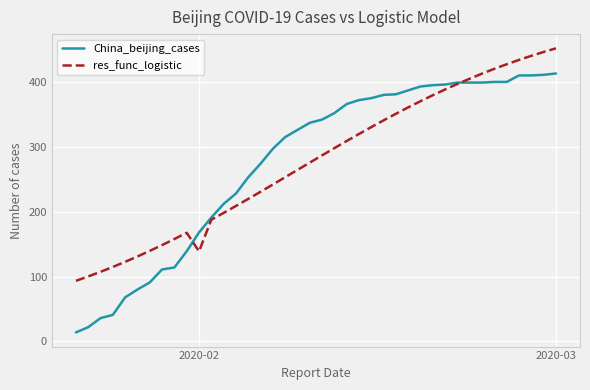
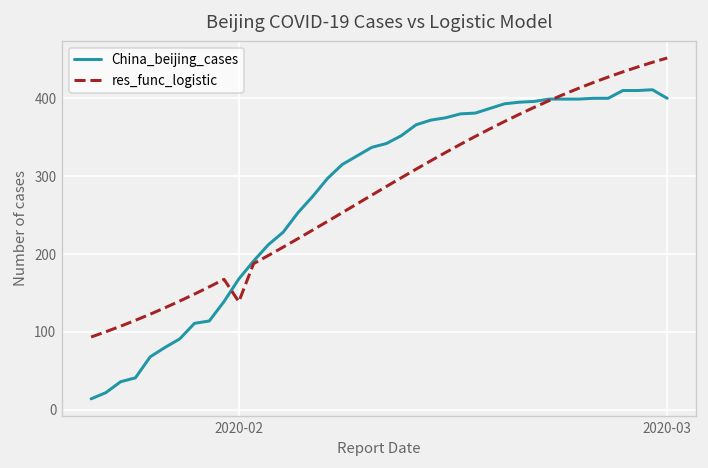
China_beijing_cases, 2020-03: 410 -> 400
